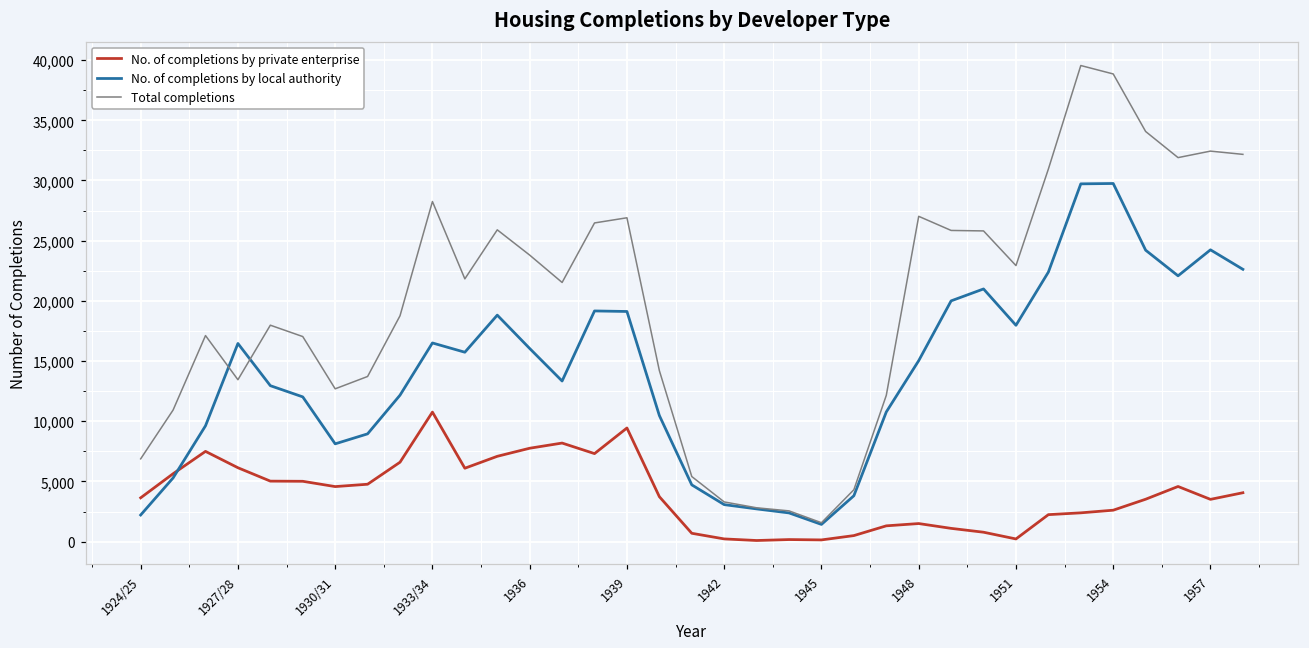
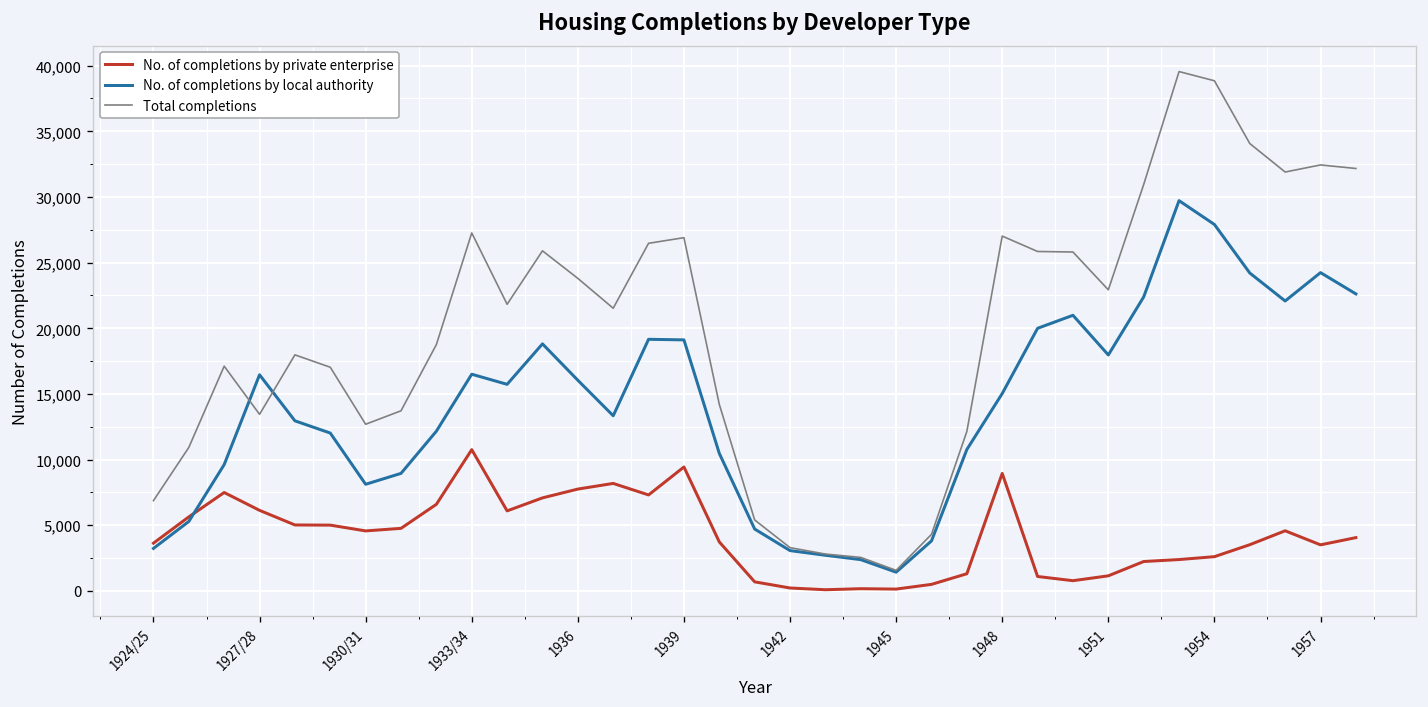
No. of completions by local authority, 1924/25: 2,200 -> 3,200
Total completions, 1933/34: 28,300 -> 27,300
No. of completions by private enterprise, 1948: 1,500 -> 8,900
No. of completions by private enterprise, 1951: 200 -> 1,200
No. of completions by local authority, 1954: 29,800 -> 27,900
